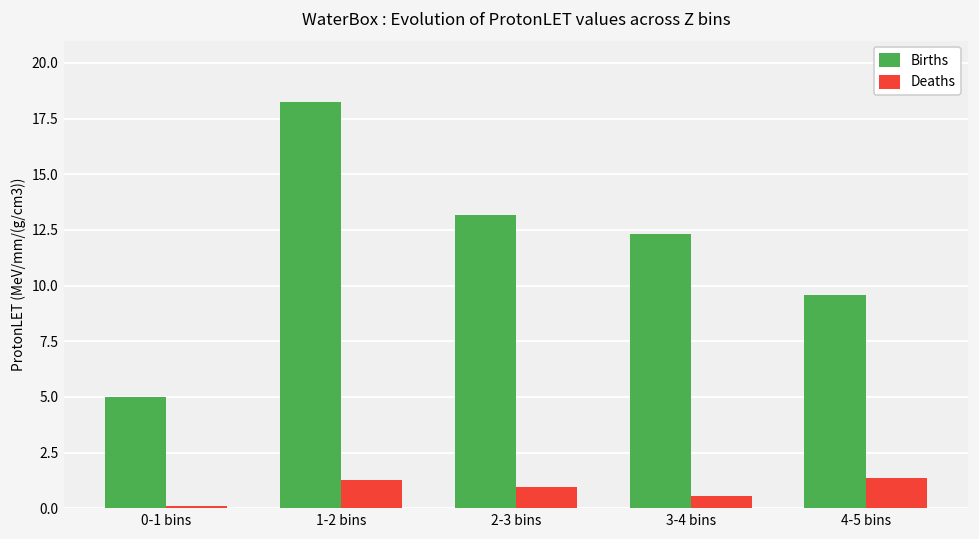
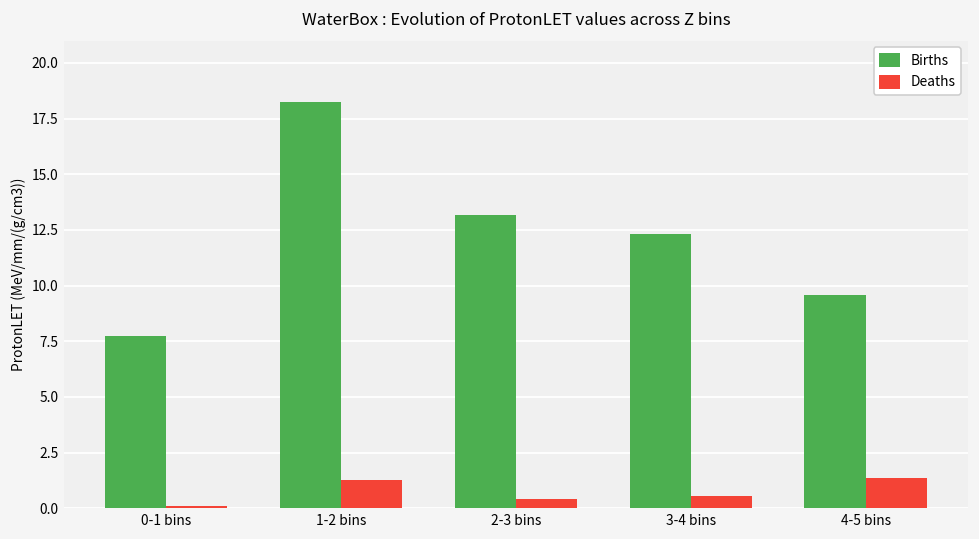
Births, 0-1 bins: 5.0 -> 7.7
Deaths, 2-3 bins: 1.0 -> 0.4
